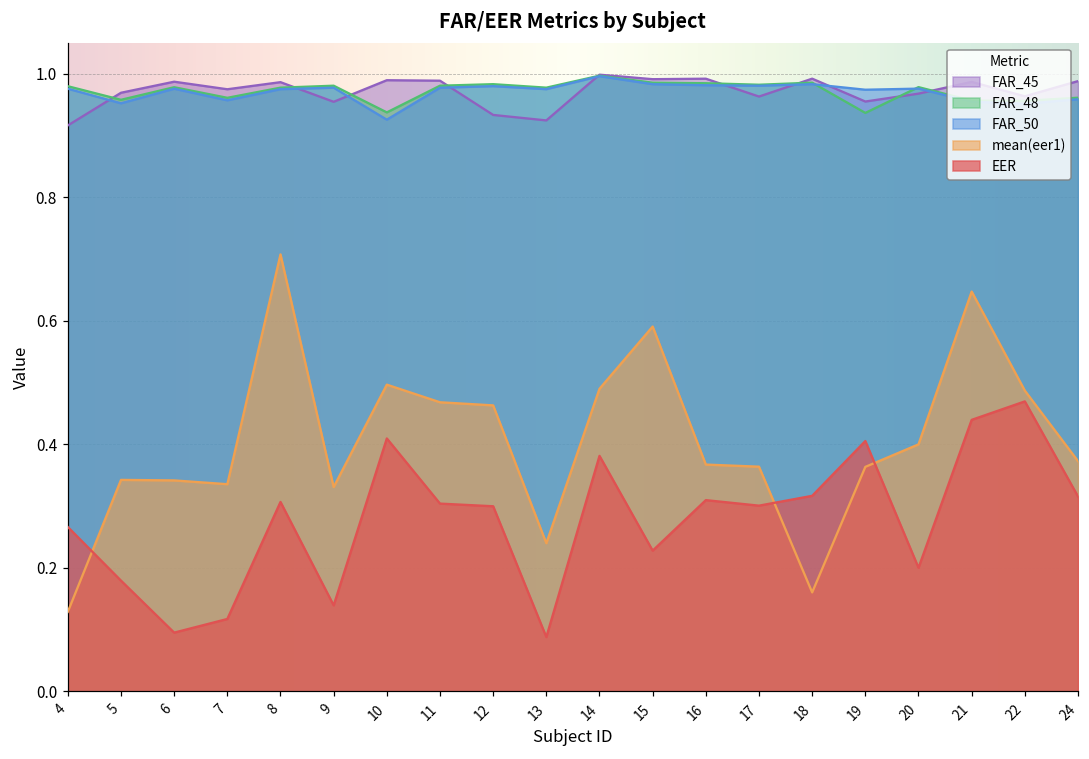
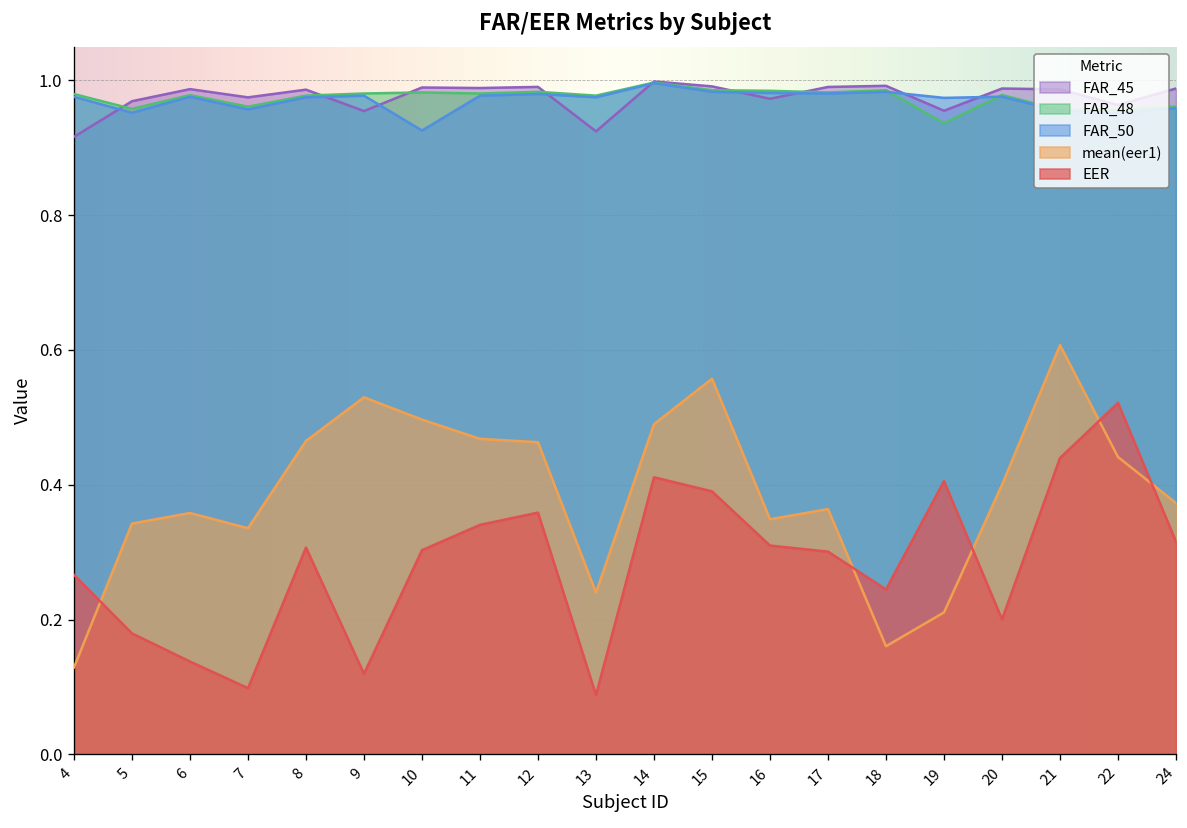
mean(eer1), 6: 0.34 -> 0.36
EER, 6: 0.10 -> 0.14
EER, 7: 0.12 -> 0.10
mean(eer1), 8: 0.71 -> 0.46
mean(eer1), 9: 0.33 -> 0.53
EER, 9: 0.14 -> 0.12
FAR_48, 10: 0.94 -> 0.98
EER, 10: 0.41 -> 0.30
EER, 11: 0.30 -> 0.34
FAR_45, 12: 0.93 -> 0.99
EER, 12: 0.30 -> 0.36
EER, 14: 0.38 -> 0.41
mean(eer1), 15: 0.59 -> 0.56
EER, 15: 0.23 -> 0.39
FAR_45, 16: 0.99 -> 0.97
mean(eer1), 16: 0.37 -> 0.35
FAR_45, 17: 0.96 -> 0.99
EER, 18: 0.32 -> 0.24
mean(eer1), 19: 0.36 -> 0.21
FAR_45, 20: 0.97 -> 0.99
mean(eer1), 21: 0.65 -> 0.61
mean(eer1), 22: 0.49 -> 0.44
EER, 22: 0.47 -> 0.52
